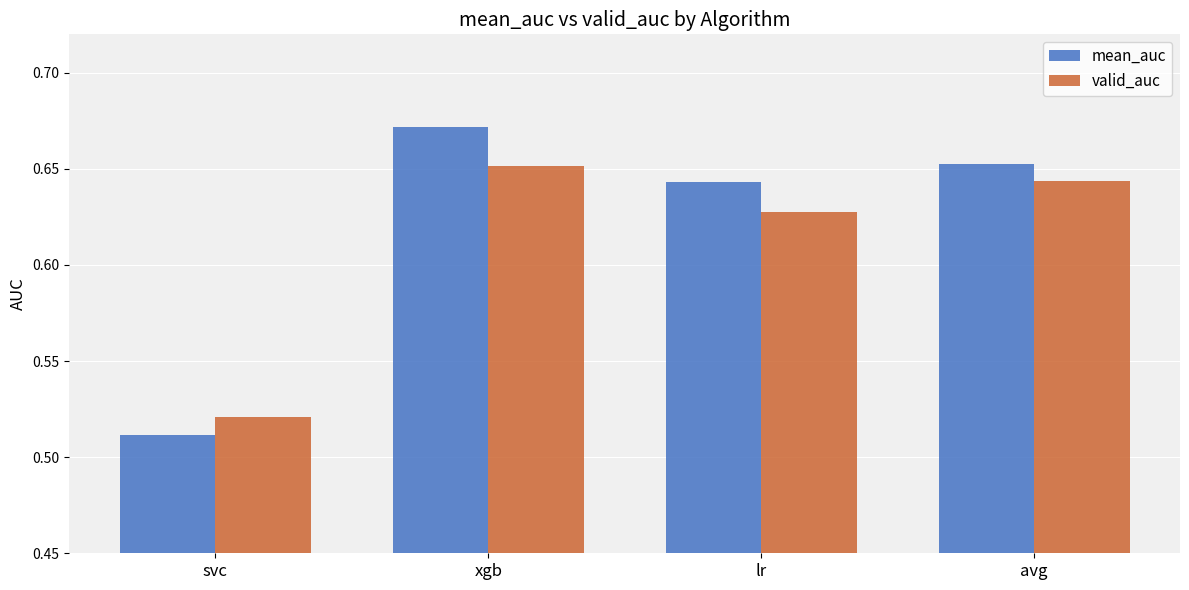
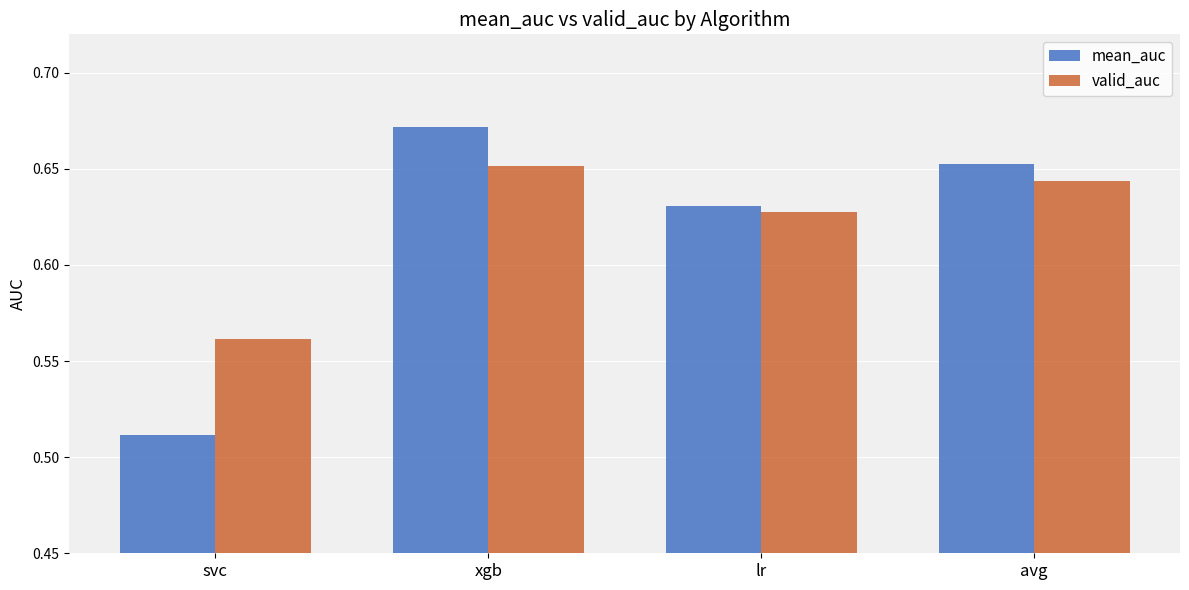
valid_auc, svc: 0.521 -> 0.562
mean_auc, lr: 0.643 -> 0.631
